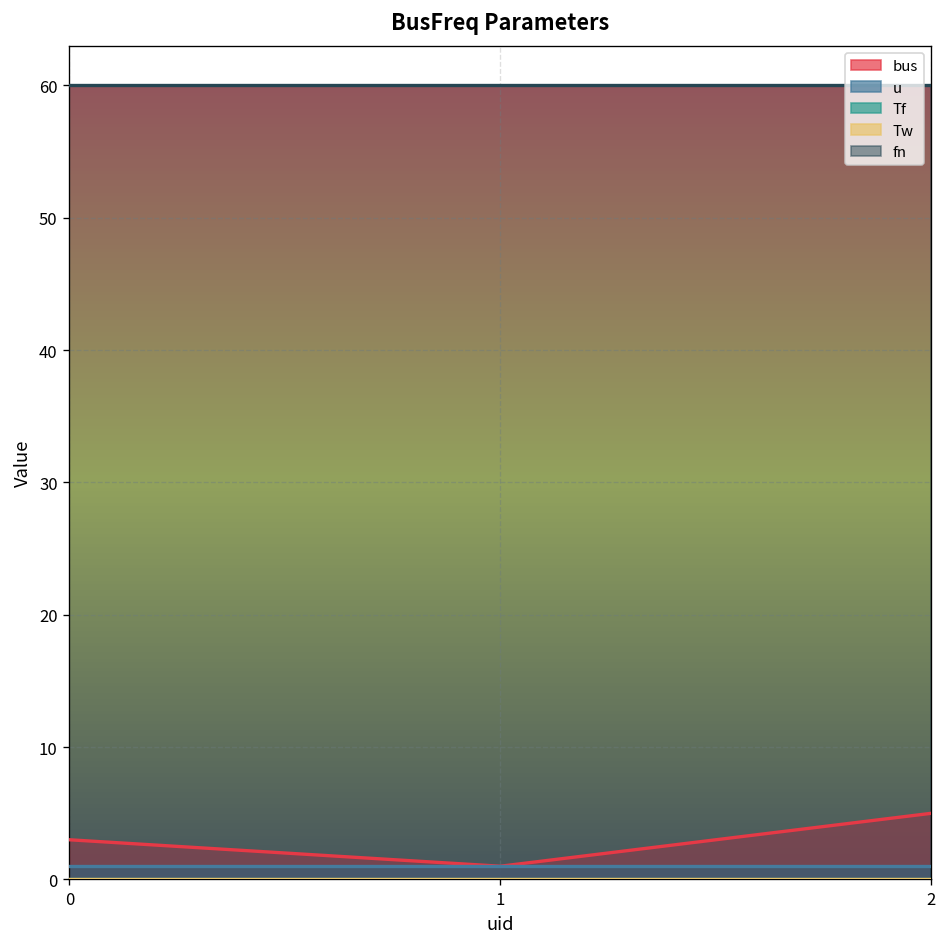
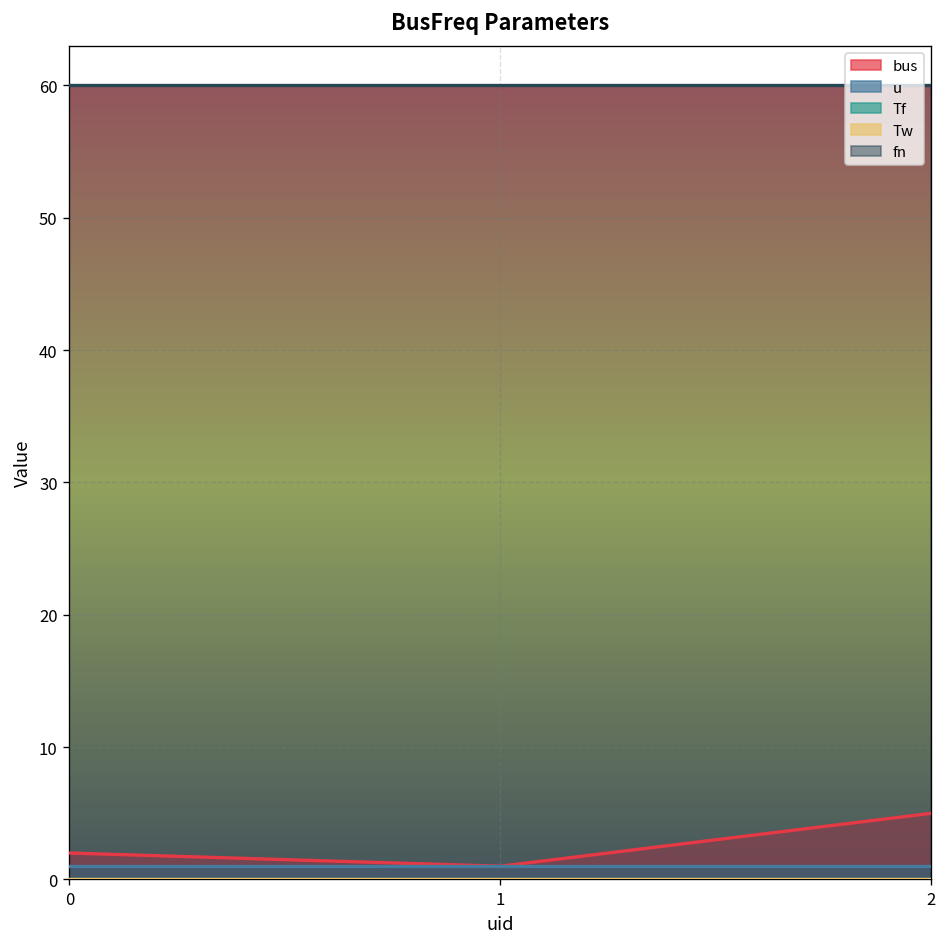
bus, 0: 3 -> 2
